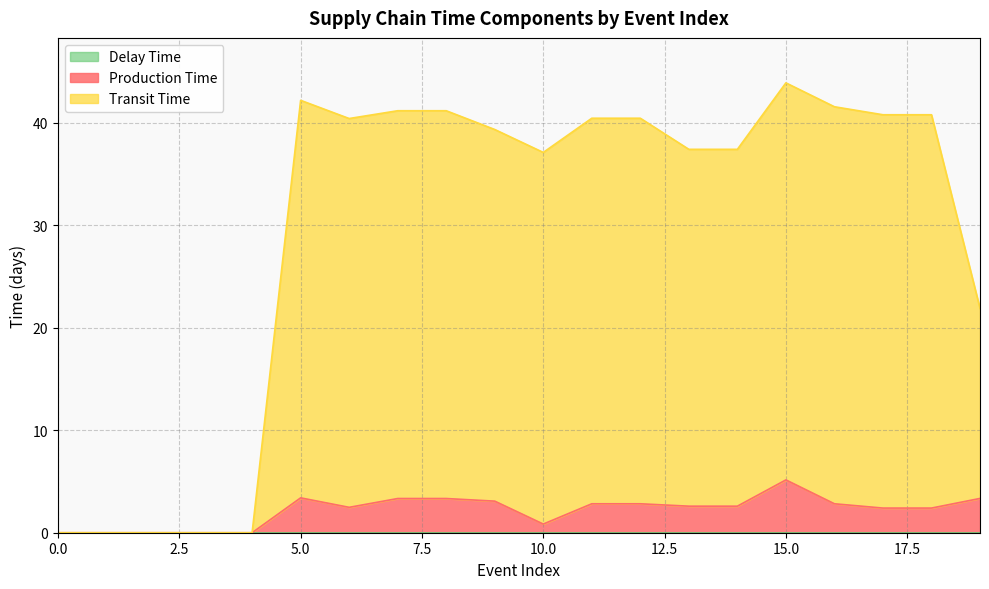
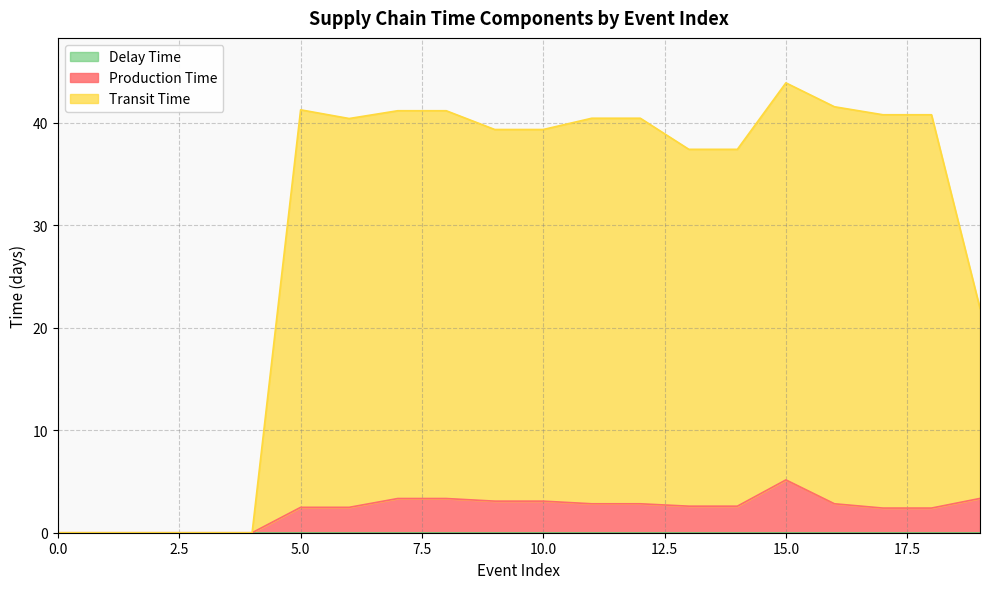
Production Time, 5.0: 3.4 -> 2.5
Production Time, 10.0: 0.8 -> 3.1
